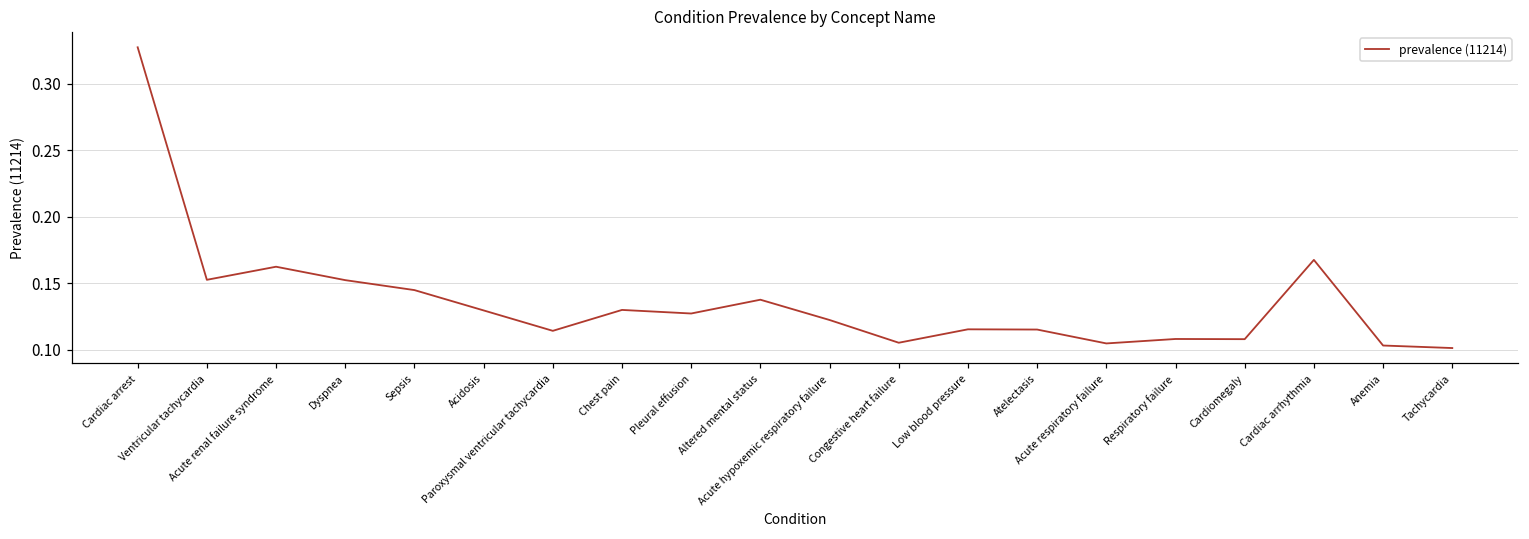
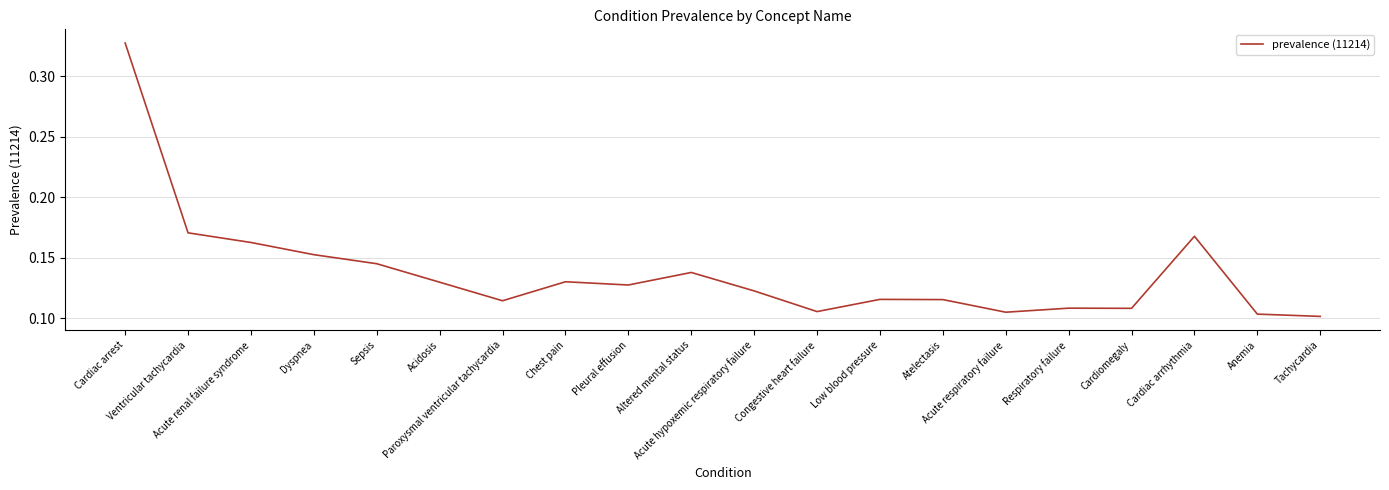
Ventricular tachycardia: 0.153 -> 0.171
